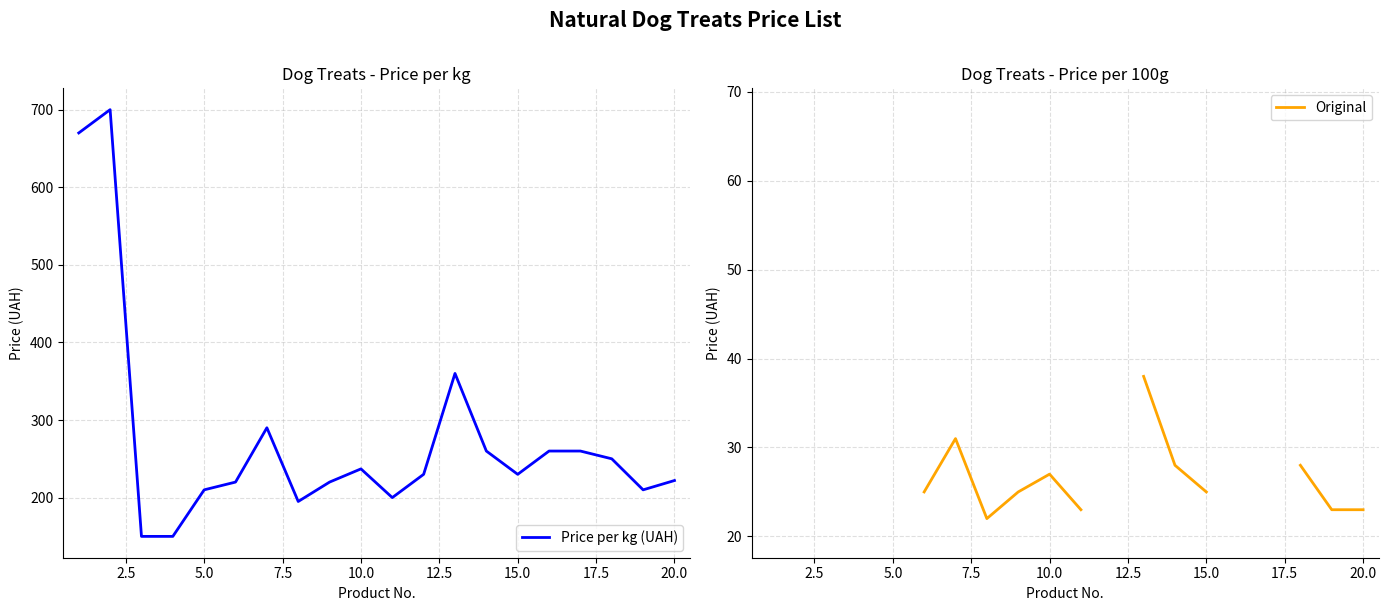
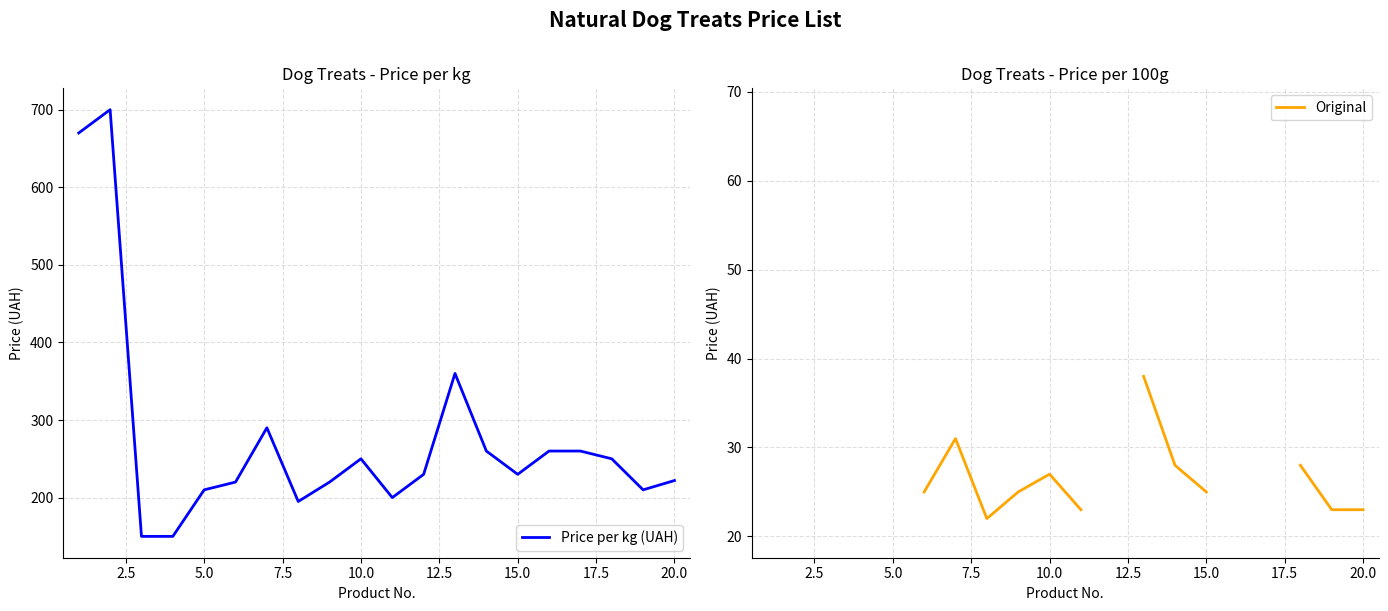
Dog Treats - Price per kg, 10.0: 240 -> 250
